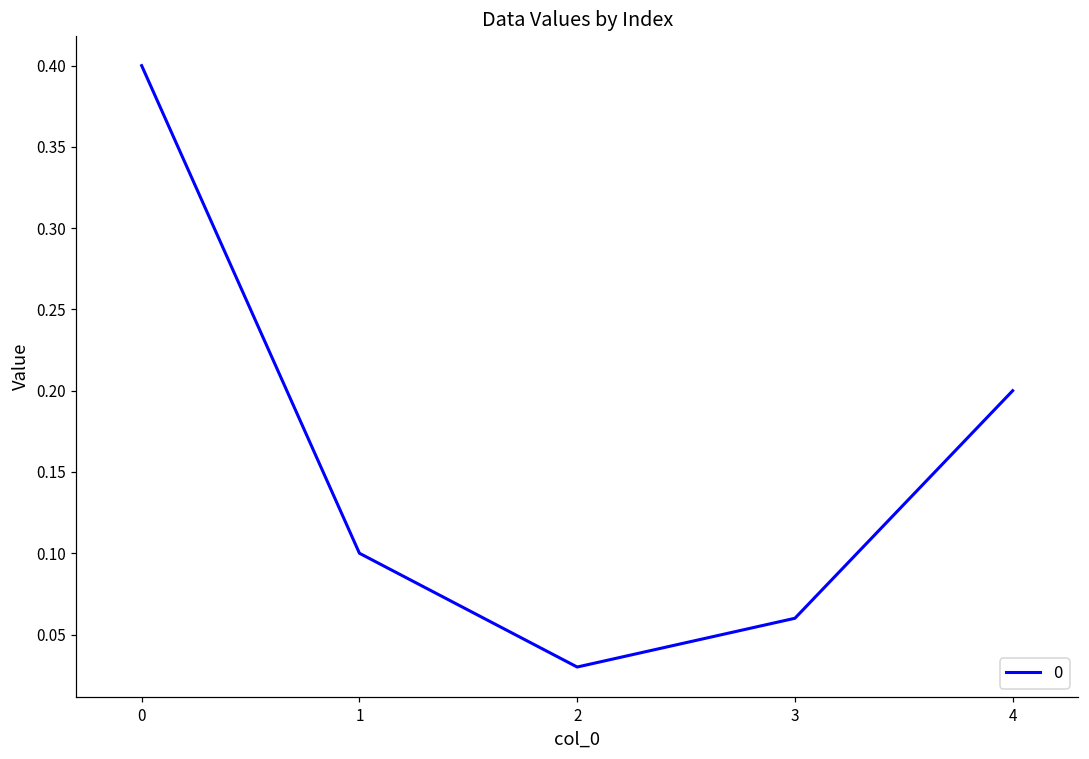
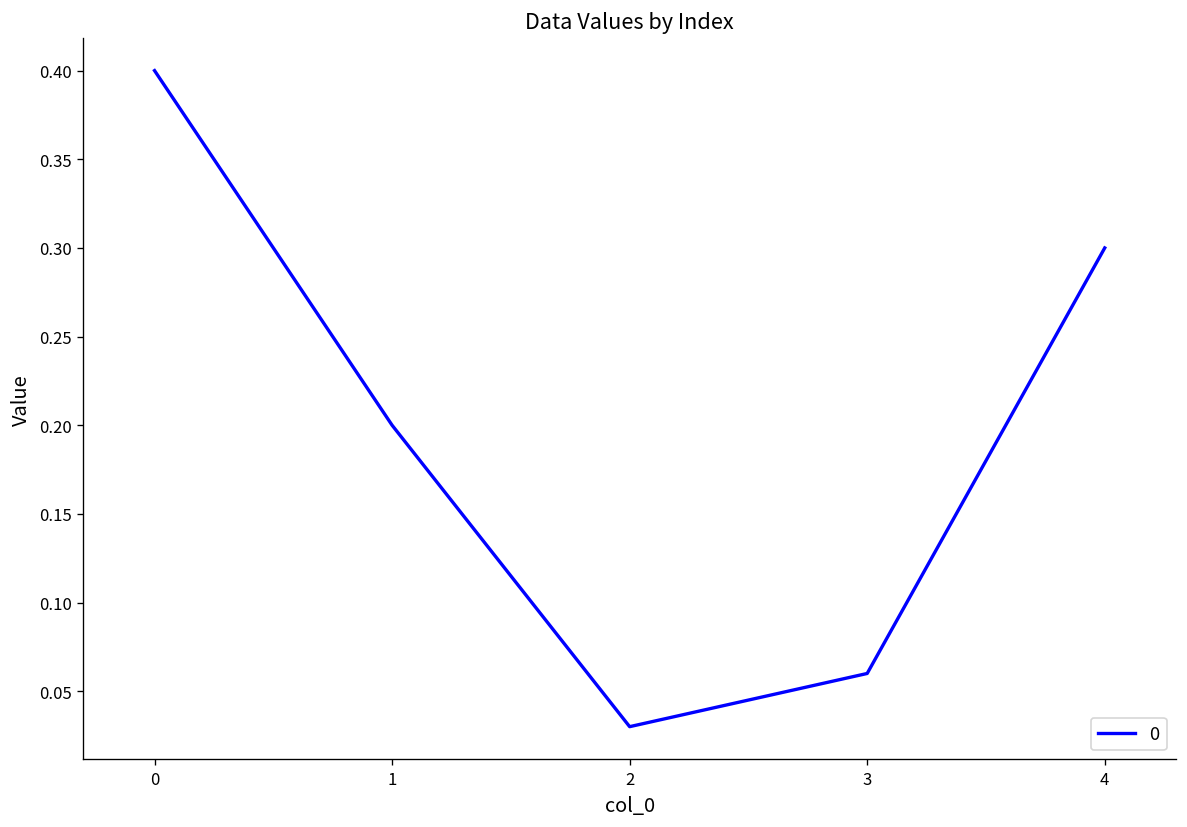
1: 0.1 -> 0.2
4: 0.2 -> 0.3
